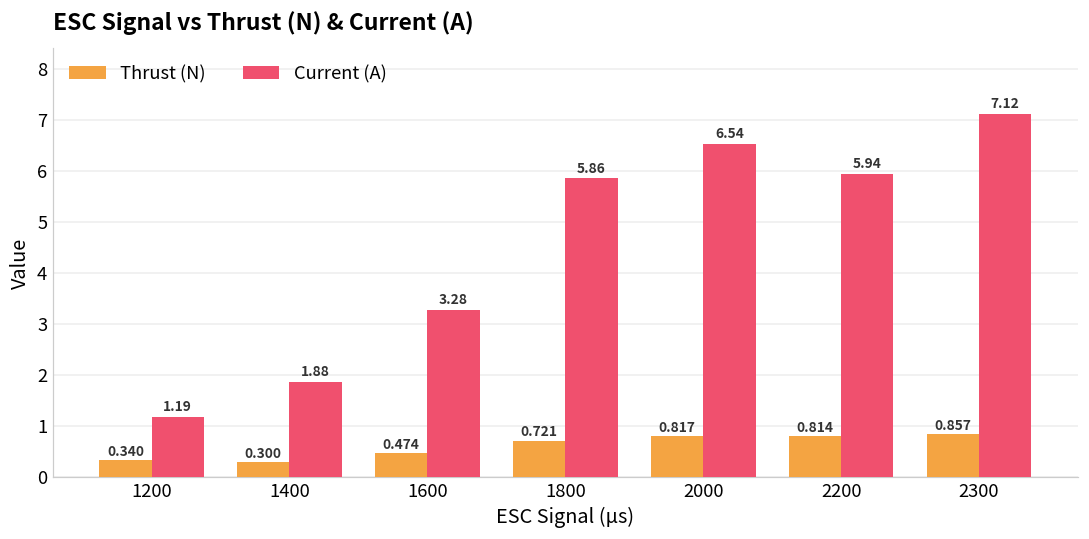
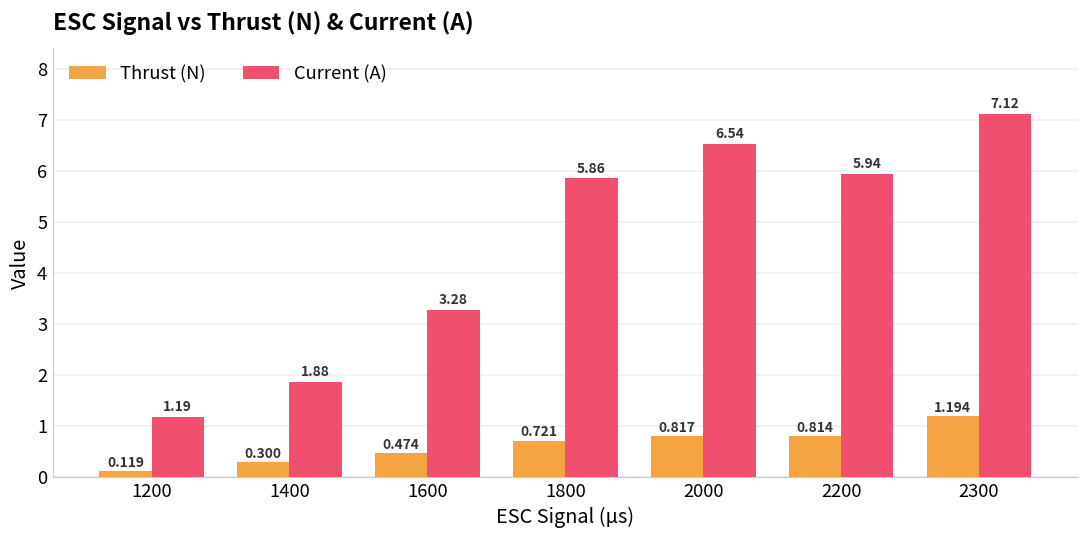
Thrust (N), 1200: 0.340 -> 0.119
Thrust (N), 2300: 0.857 -> 1.194
